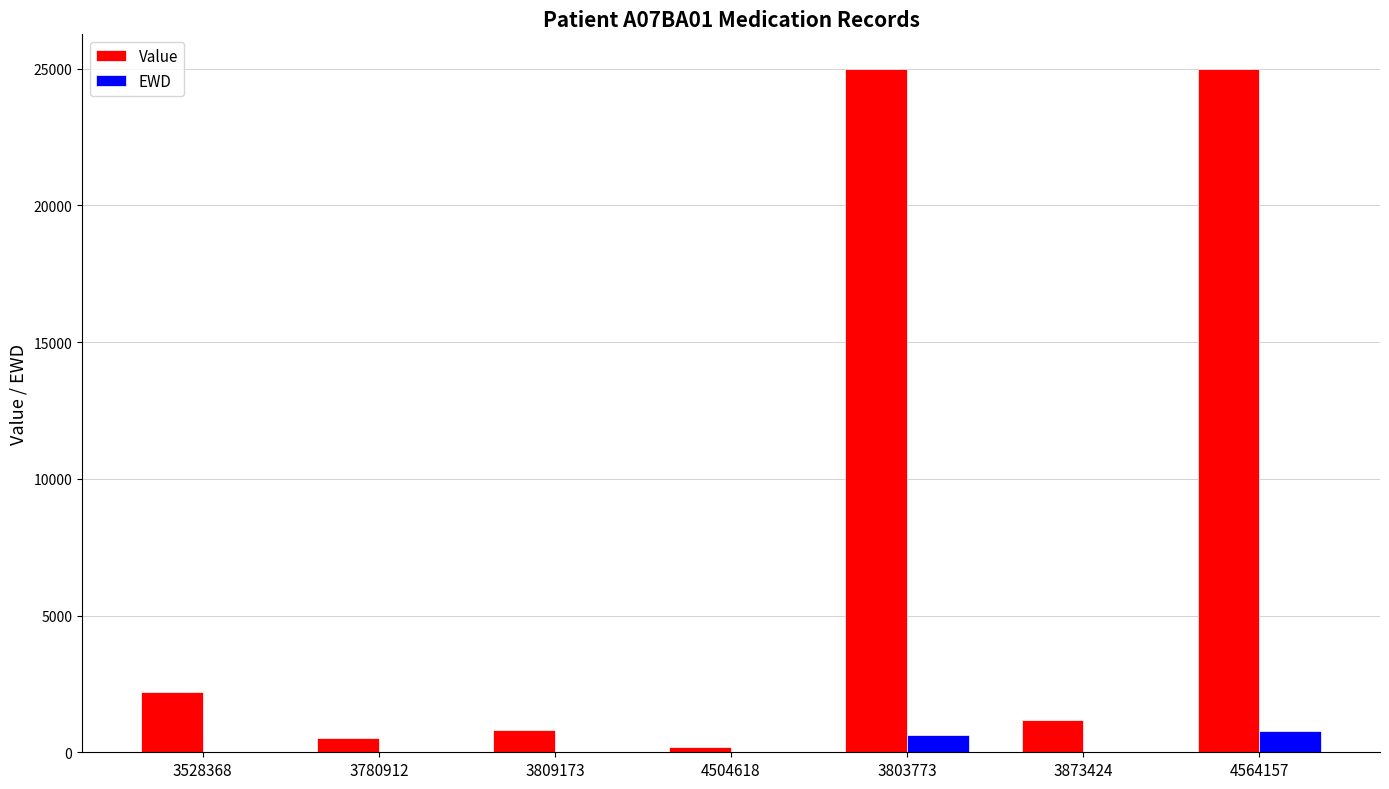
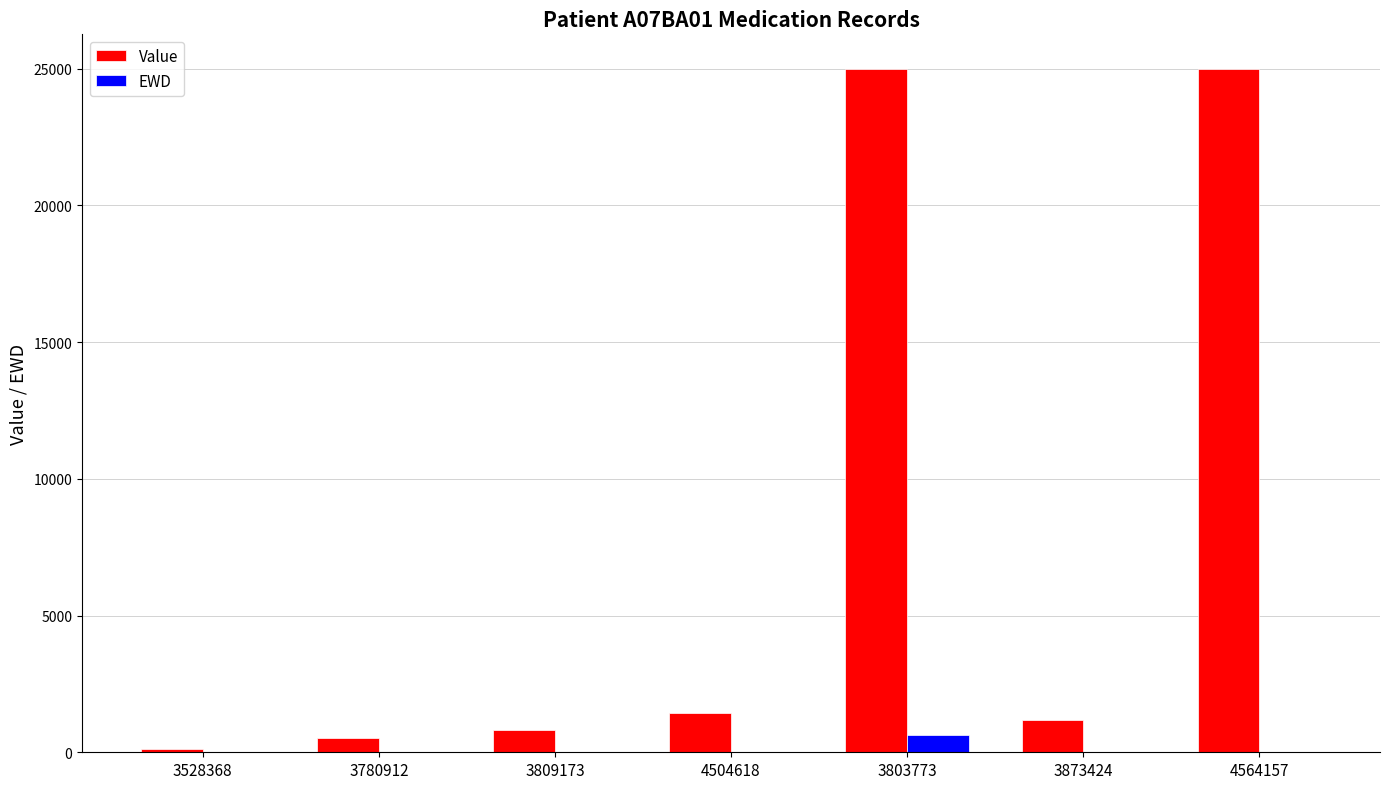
Value, 3528368: 2200 -> 100
Value, 4504618: 200 -> 1500
EWD, 4564157: 800 -> 0
